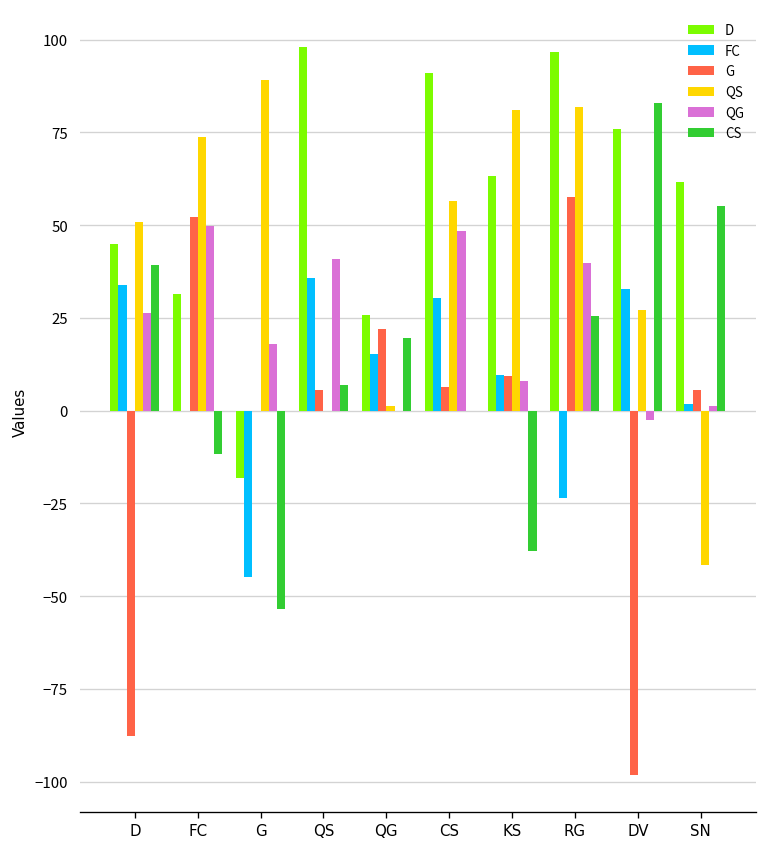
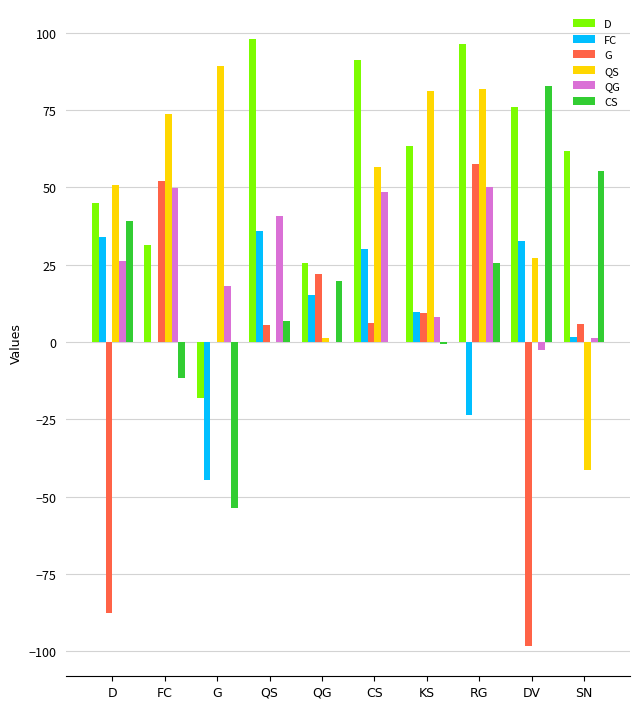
CS, KS: -38 -> -1
QG, RG: 40 -> 50
